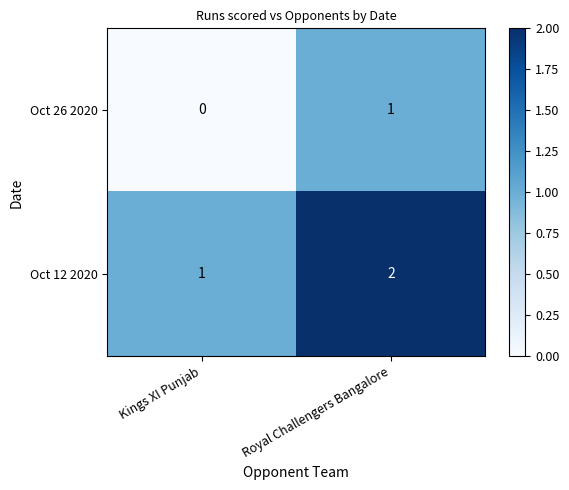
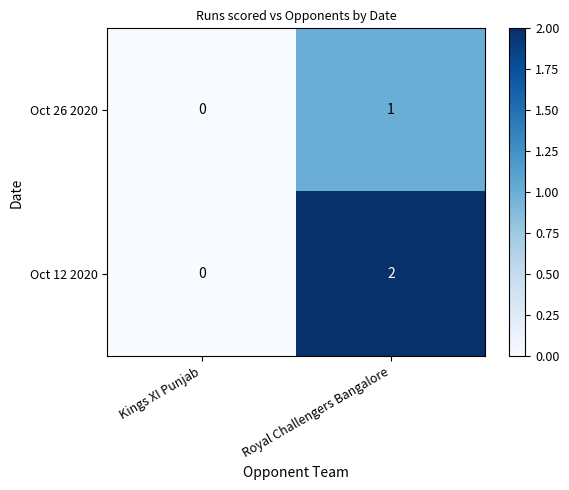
Oct 12 2020, Kings XI Punjab: 1 -> 0
